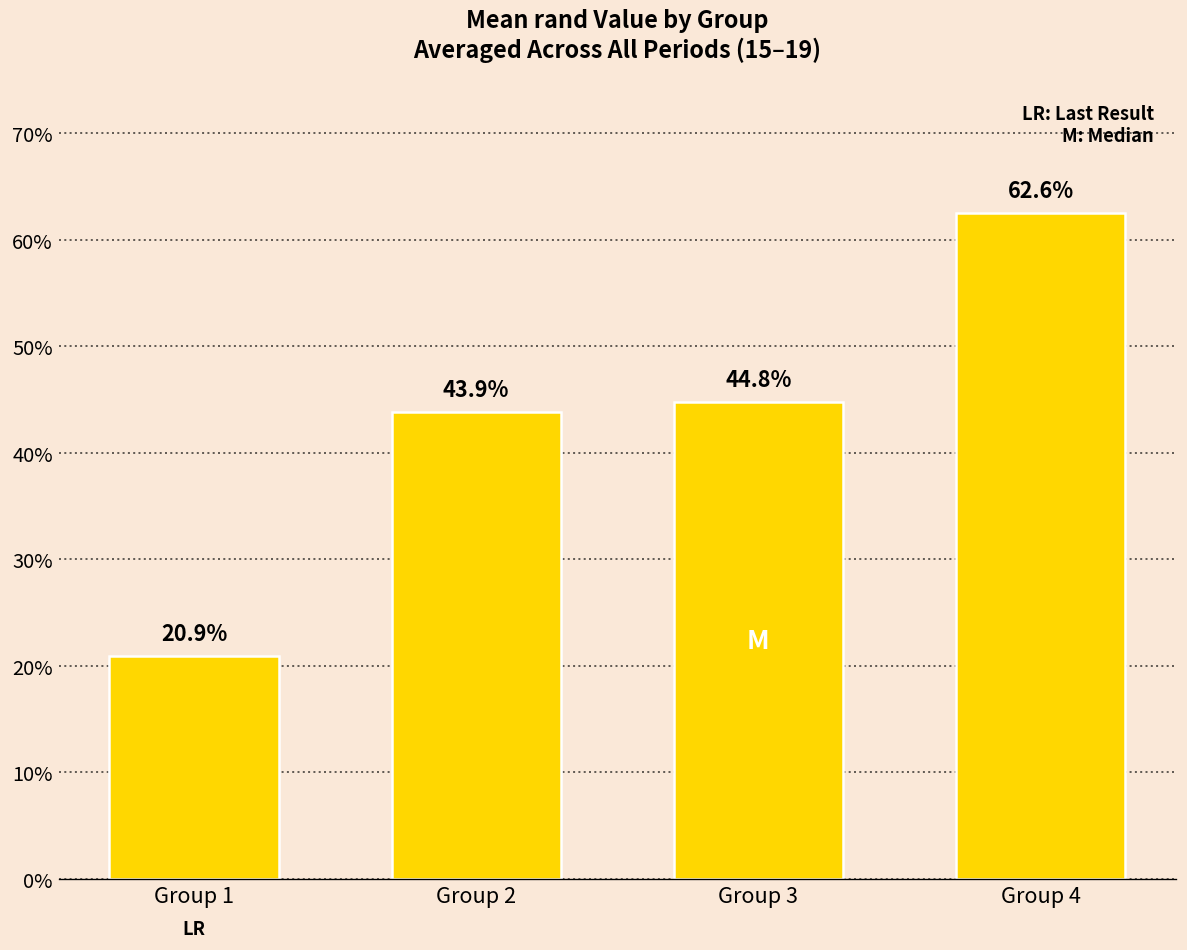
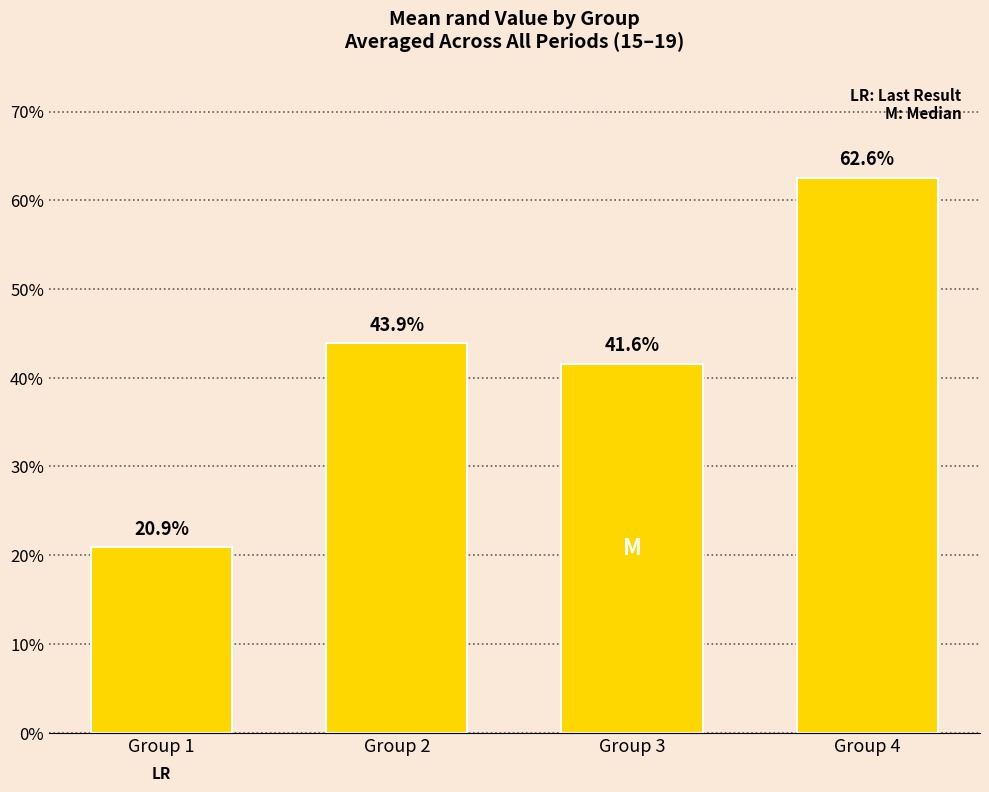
Group 3: 44.8% -> 41.6%
